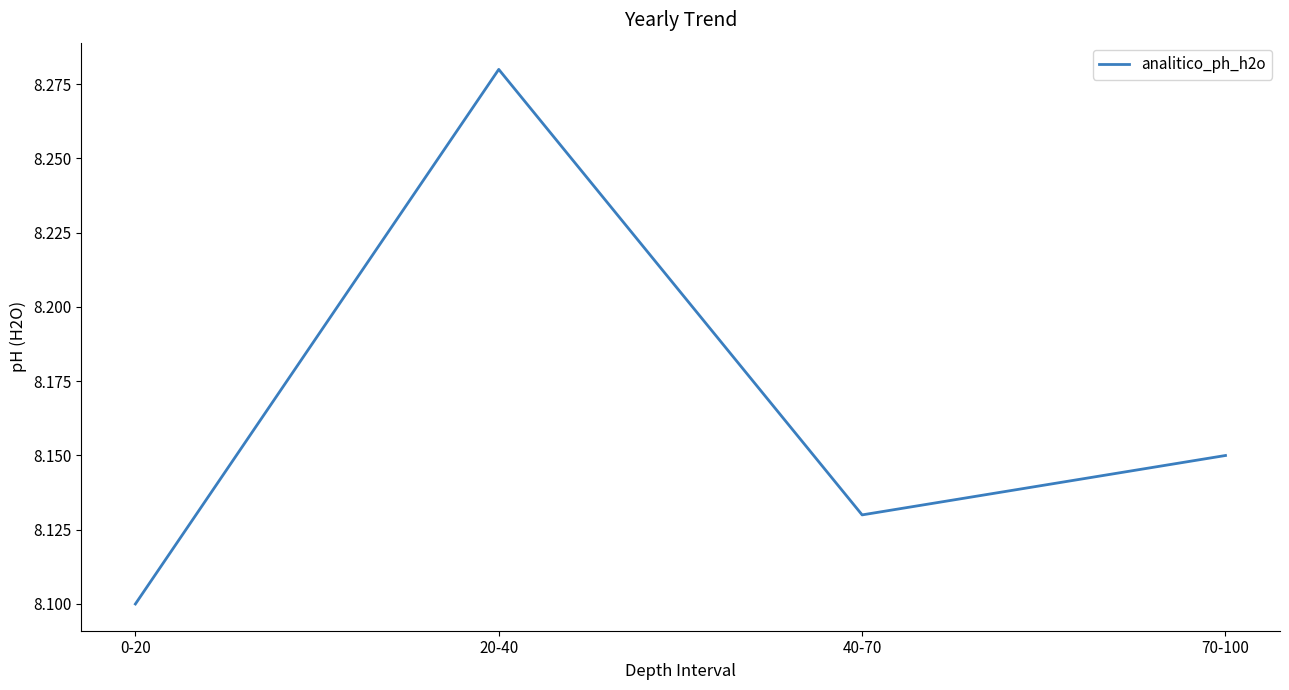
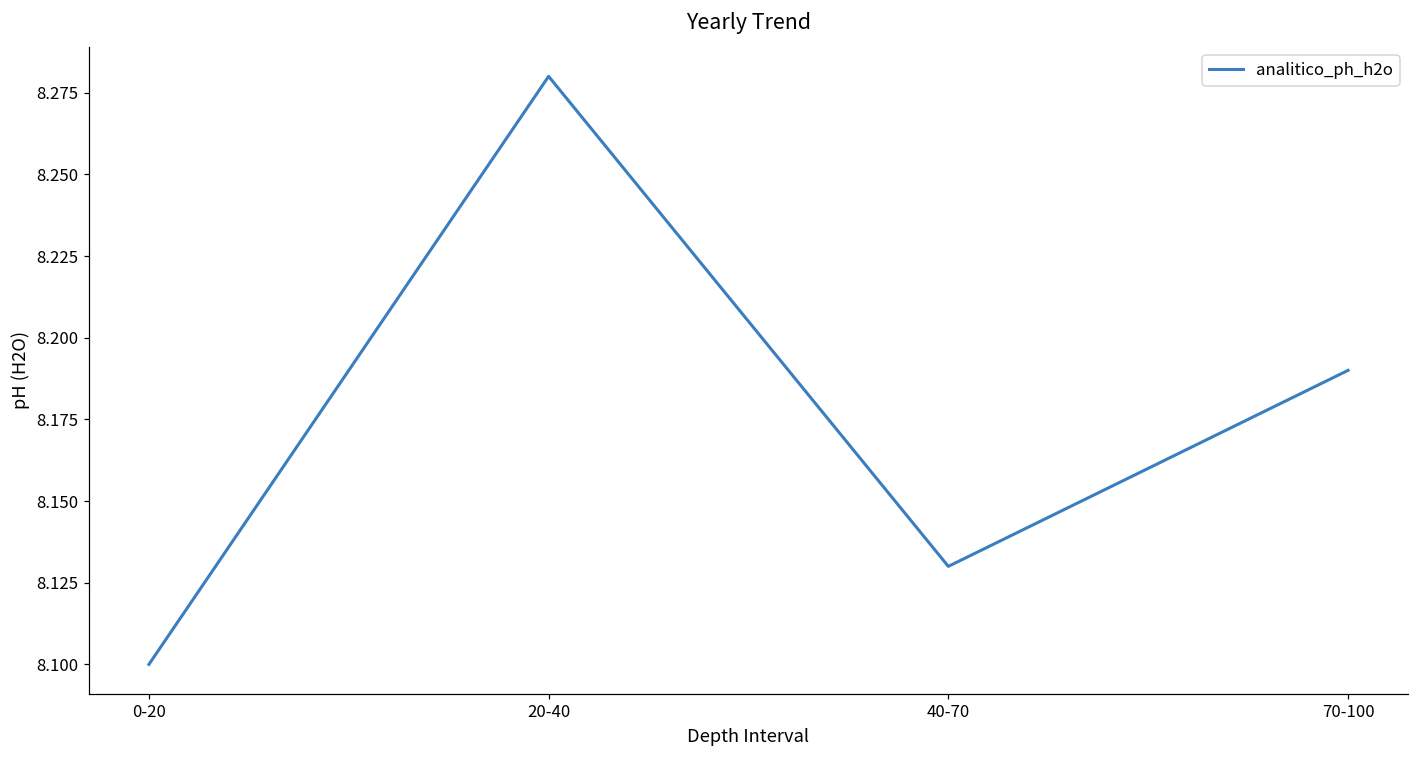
70-100: 8.15 -> 8.19
